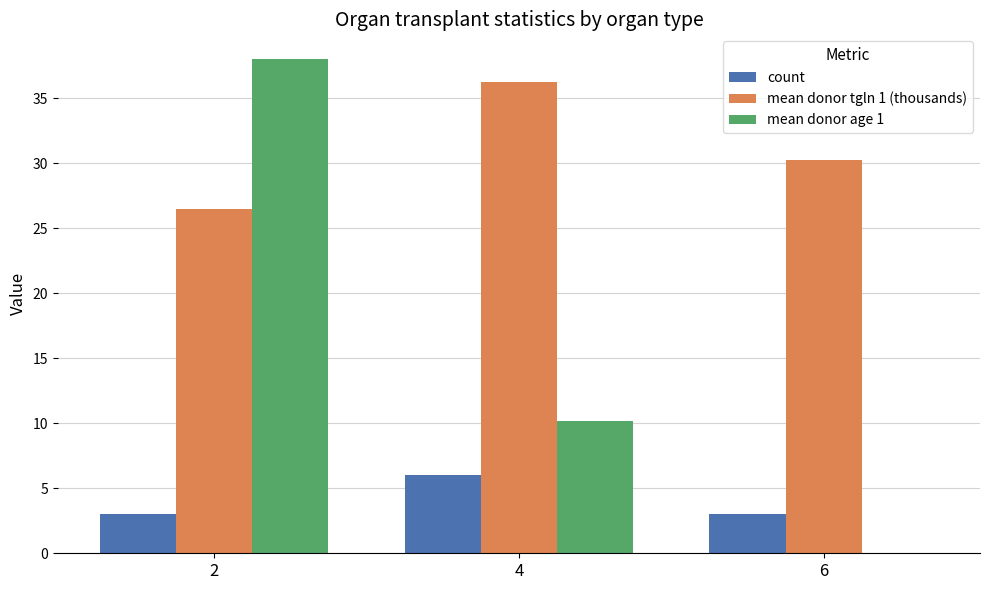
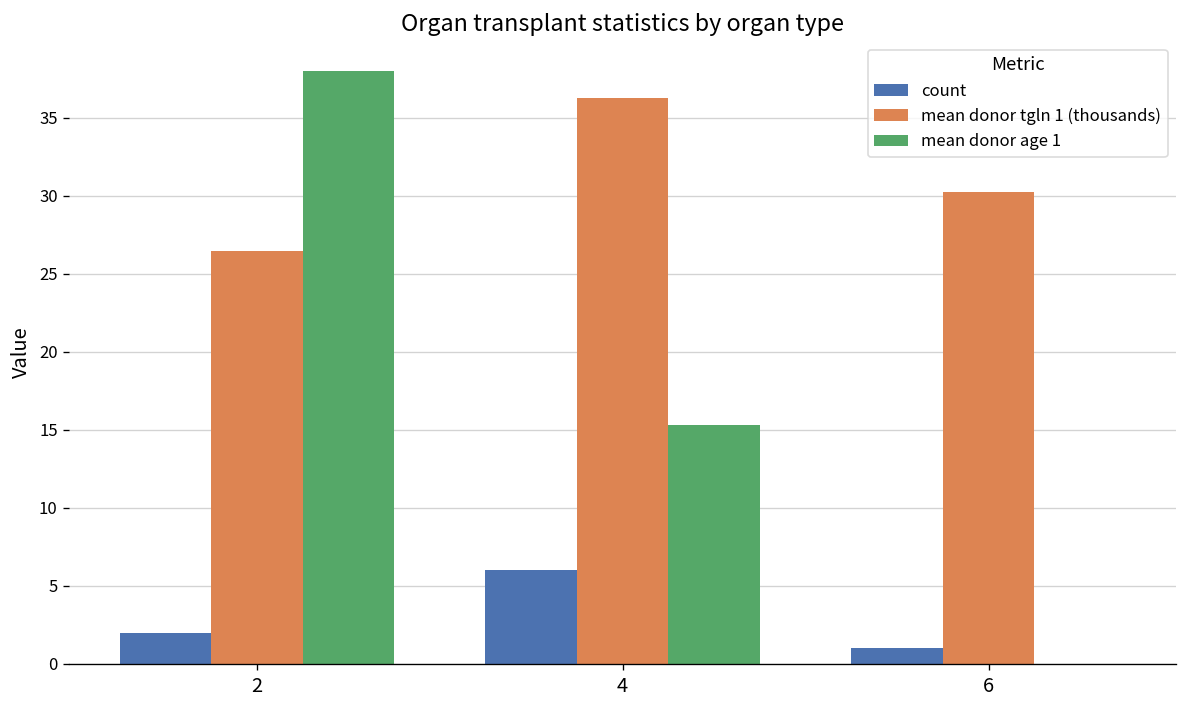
count, 2: 3 -> 2
mean donor age 1, 4: 10.2 -> 15.3
count, 6: 3 -> 1
